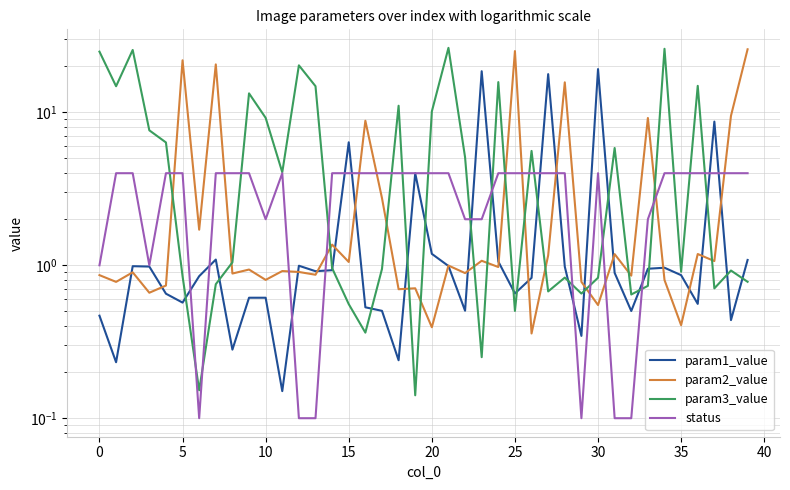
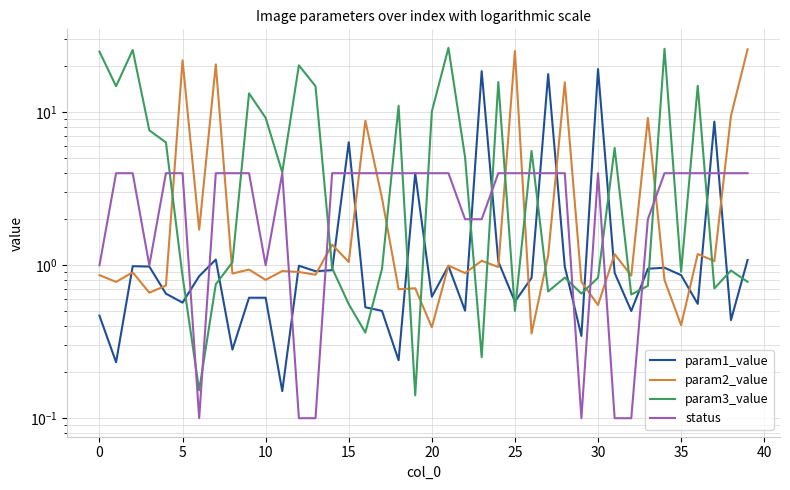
status, 10: 2 -> 1
param1_value, 20: 1.2 -> 0.62
param1_value, 25: 0.65 -> 0.58
